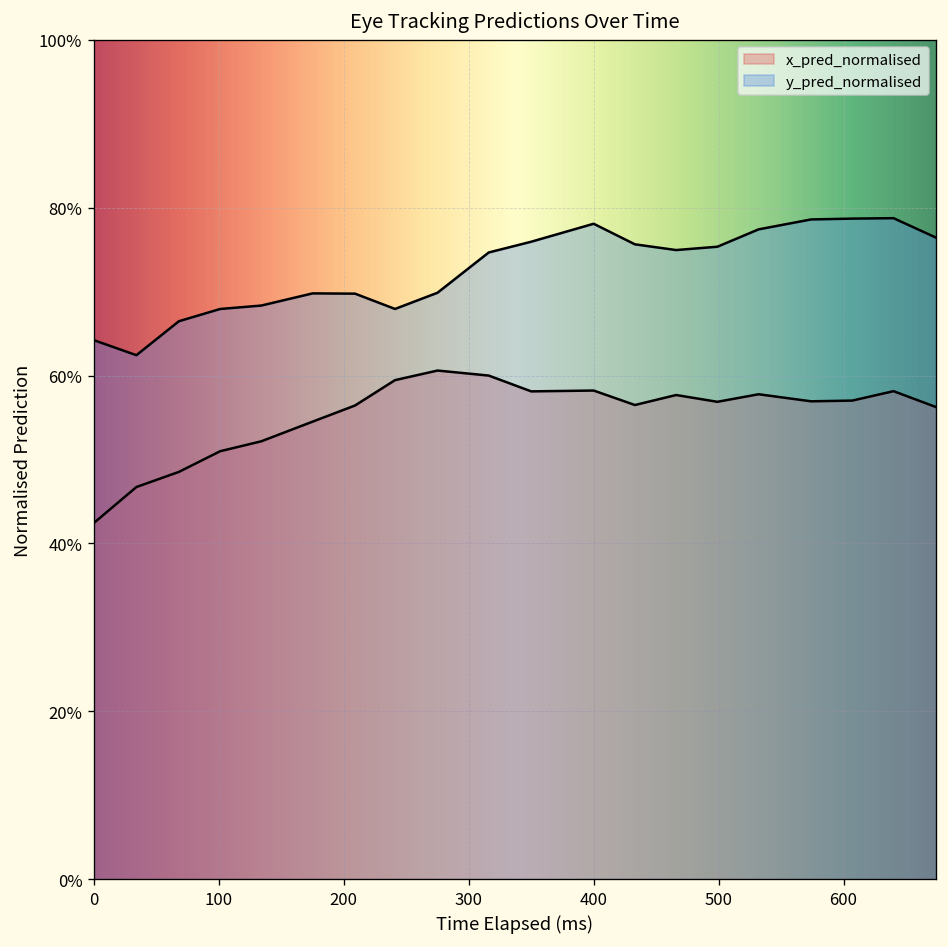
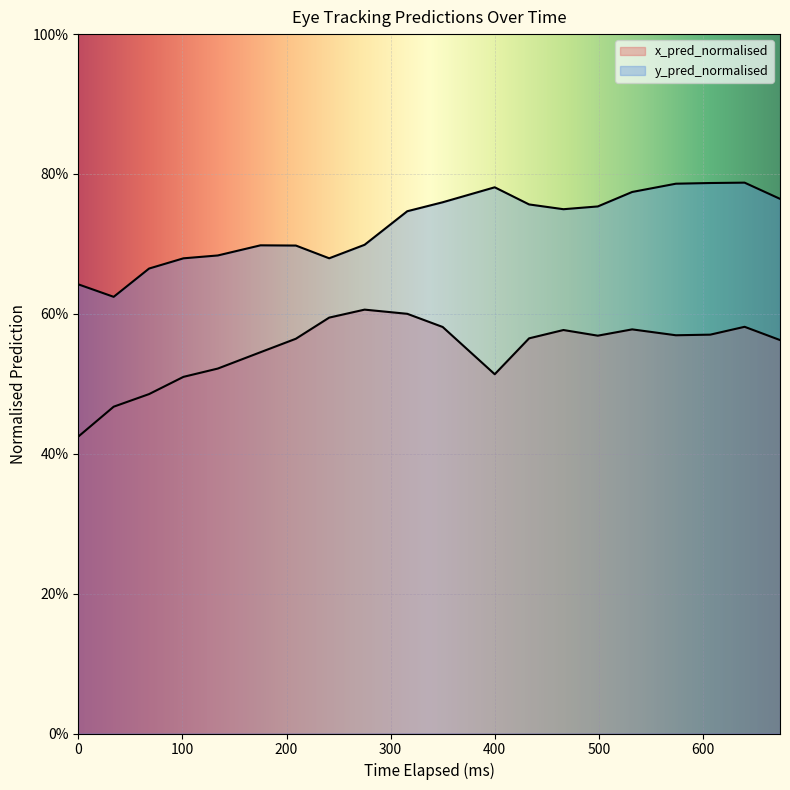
x_pred_normalised, 400: 58% -> 51%
